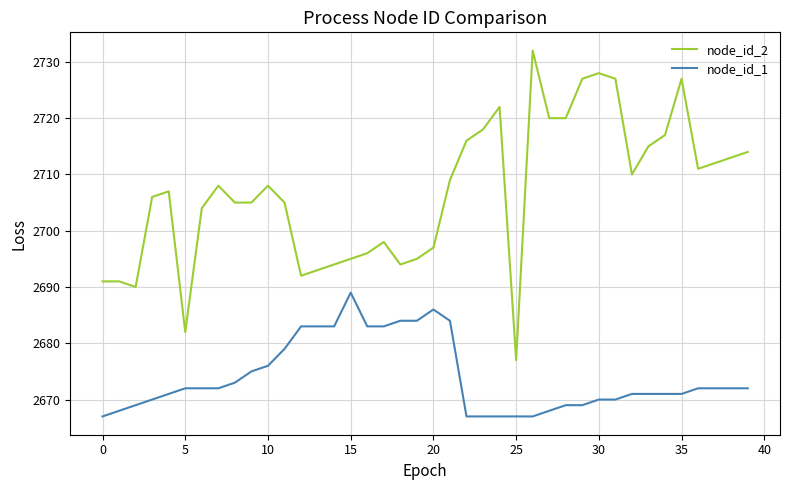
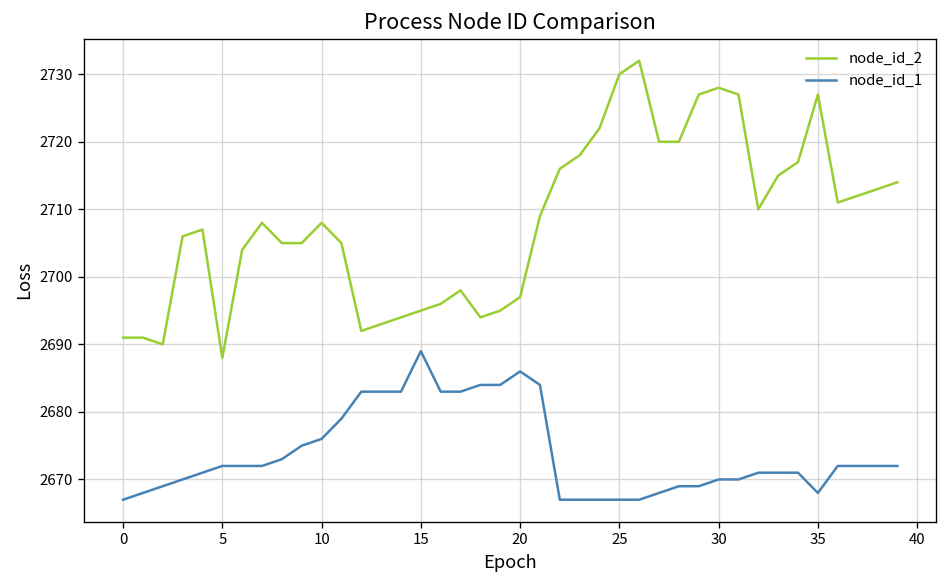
node_id_2, 5: 2682 -> 2688
node_id_2, 25: 2677 -> 2730
node_id_1, 35: 2671 -> 2668
